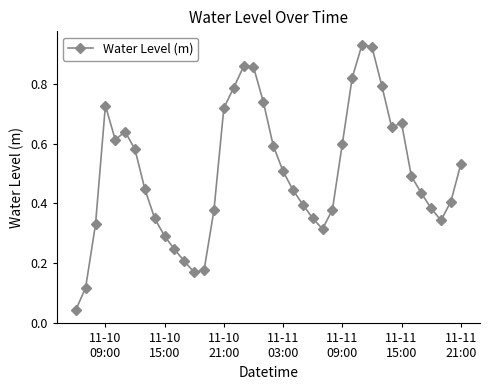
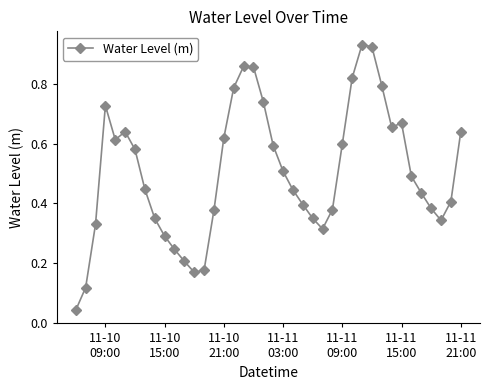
11-10 21:00: 0.72 -> 0.62
11-11 21:00: 0.53 -> 0.64
